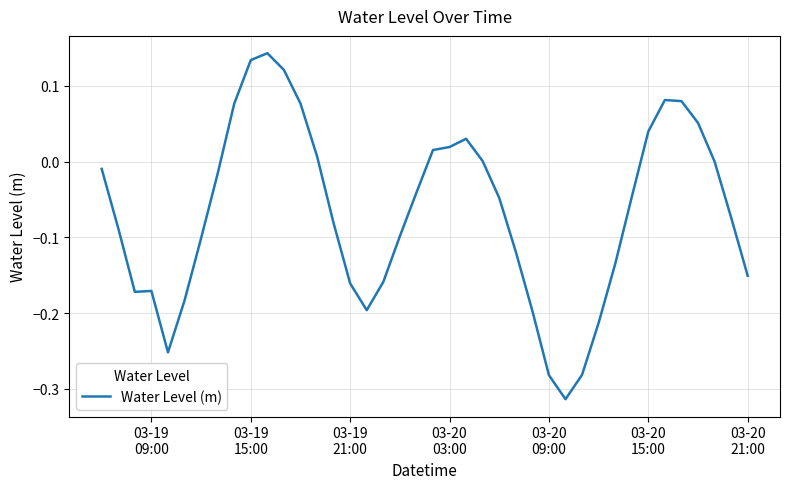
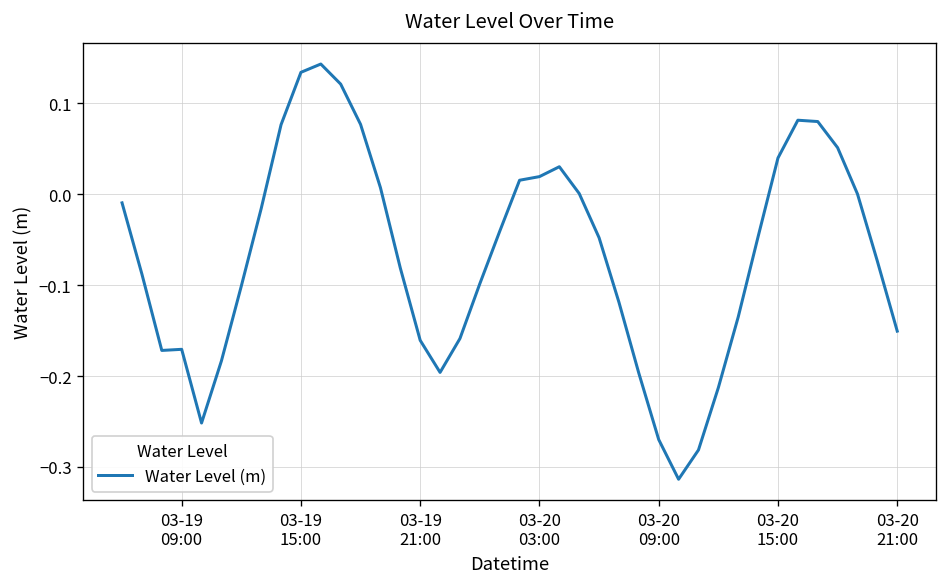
03-20 09:00: -0.28 -> -0.27
